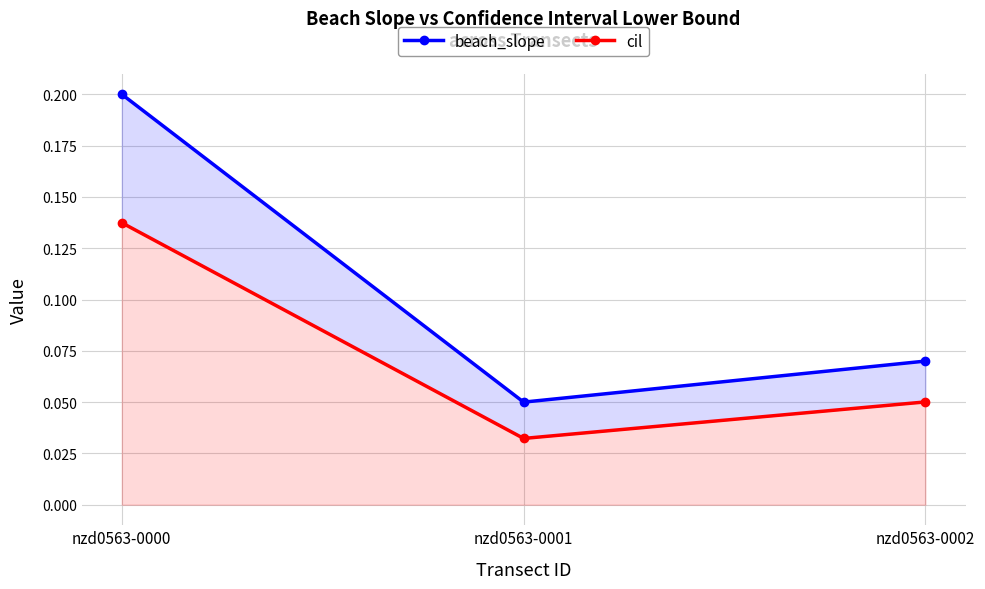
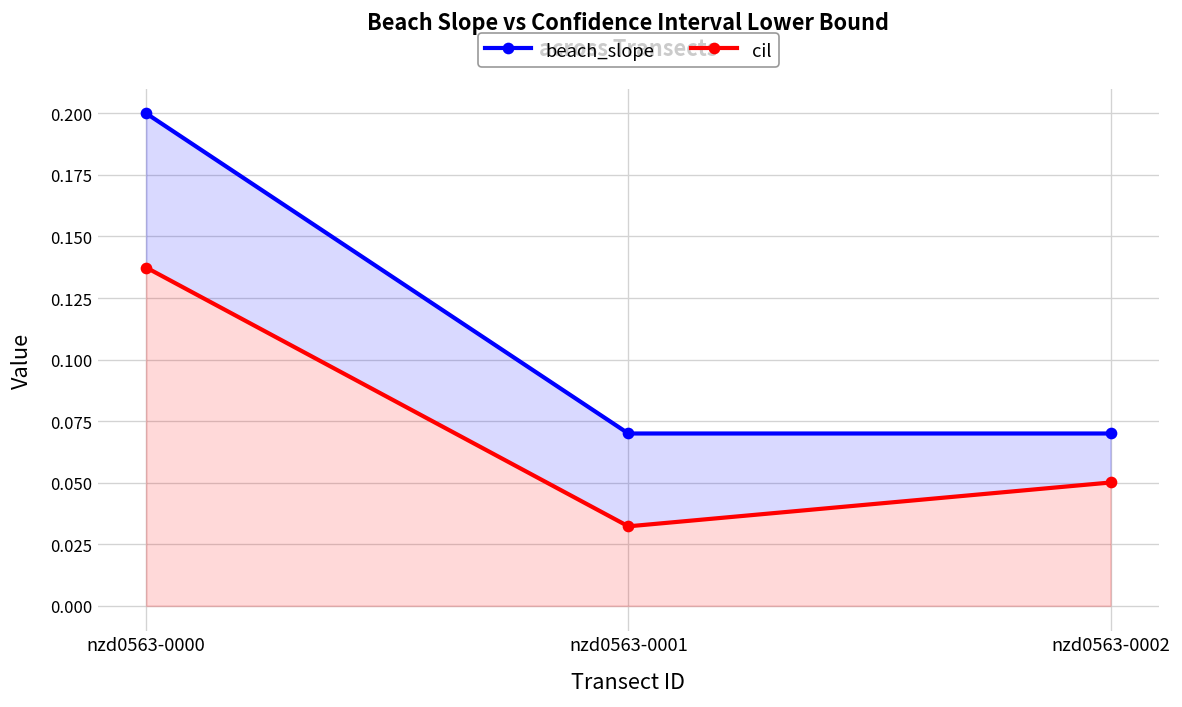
beach_slope, nzd0563-0001: 0.05 -> 0.07
